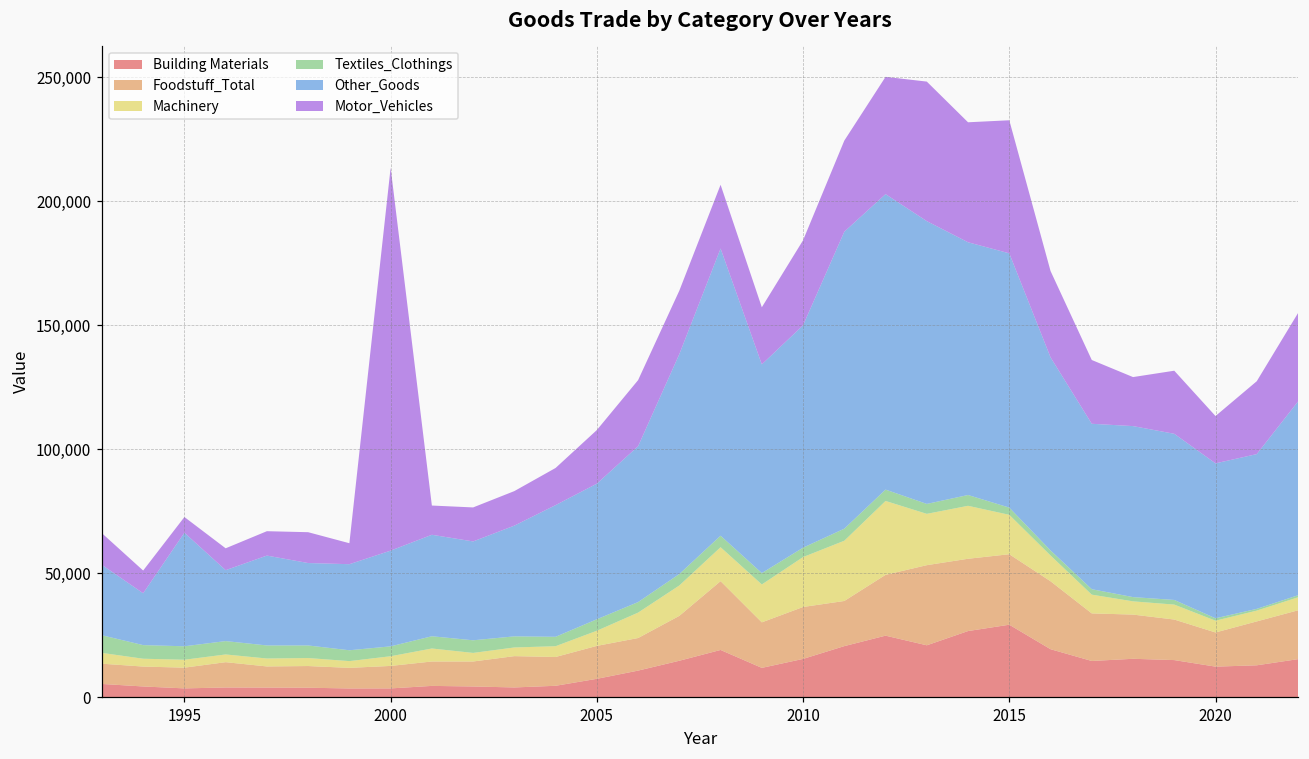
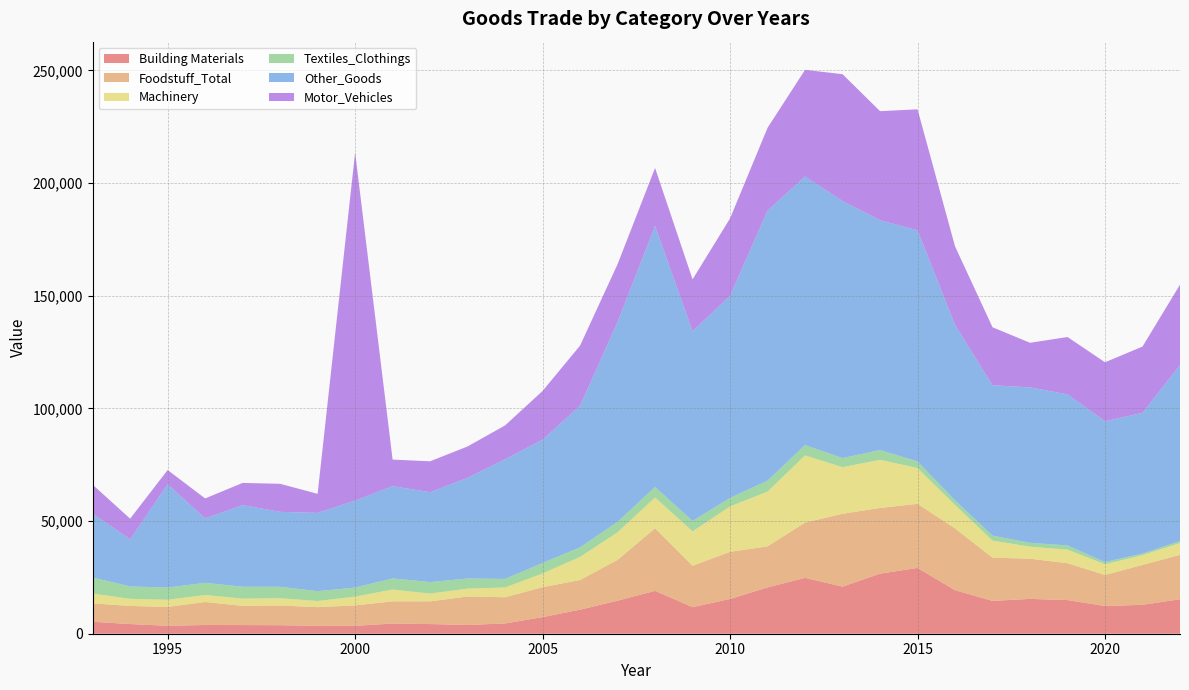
Motor_Vehicles, 2020: 19,000 -> 26,000
